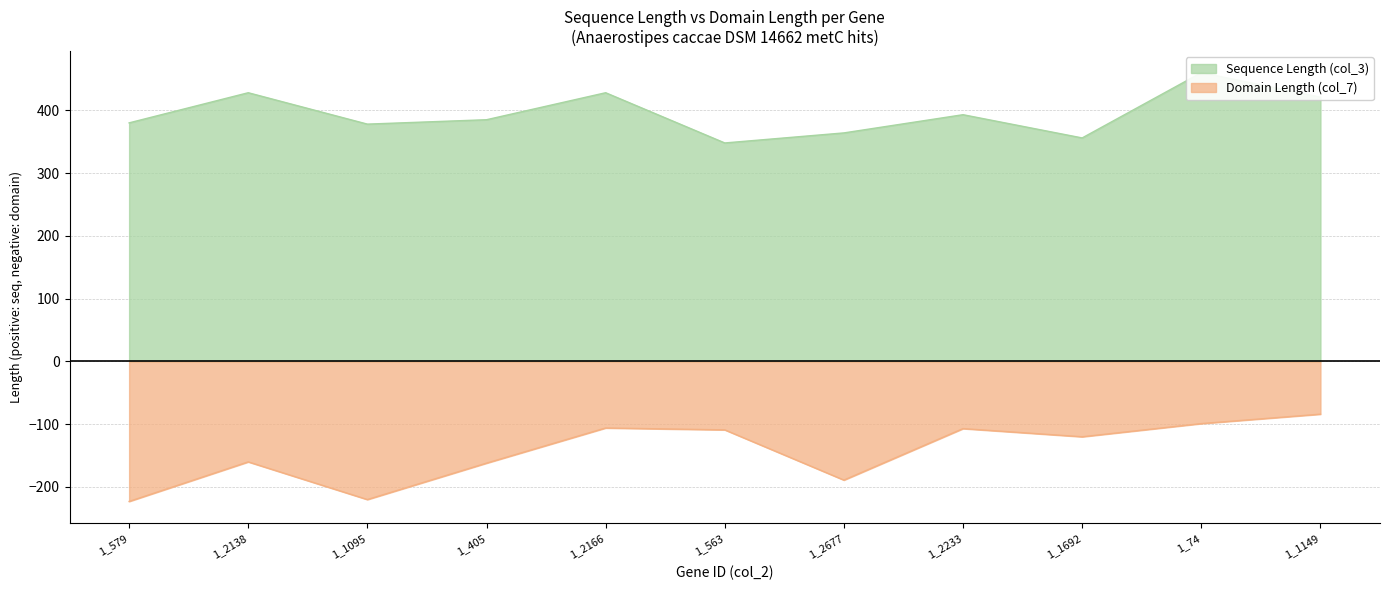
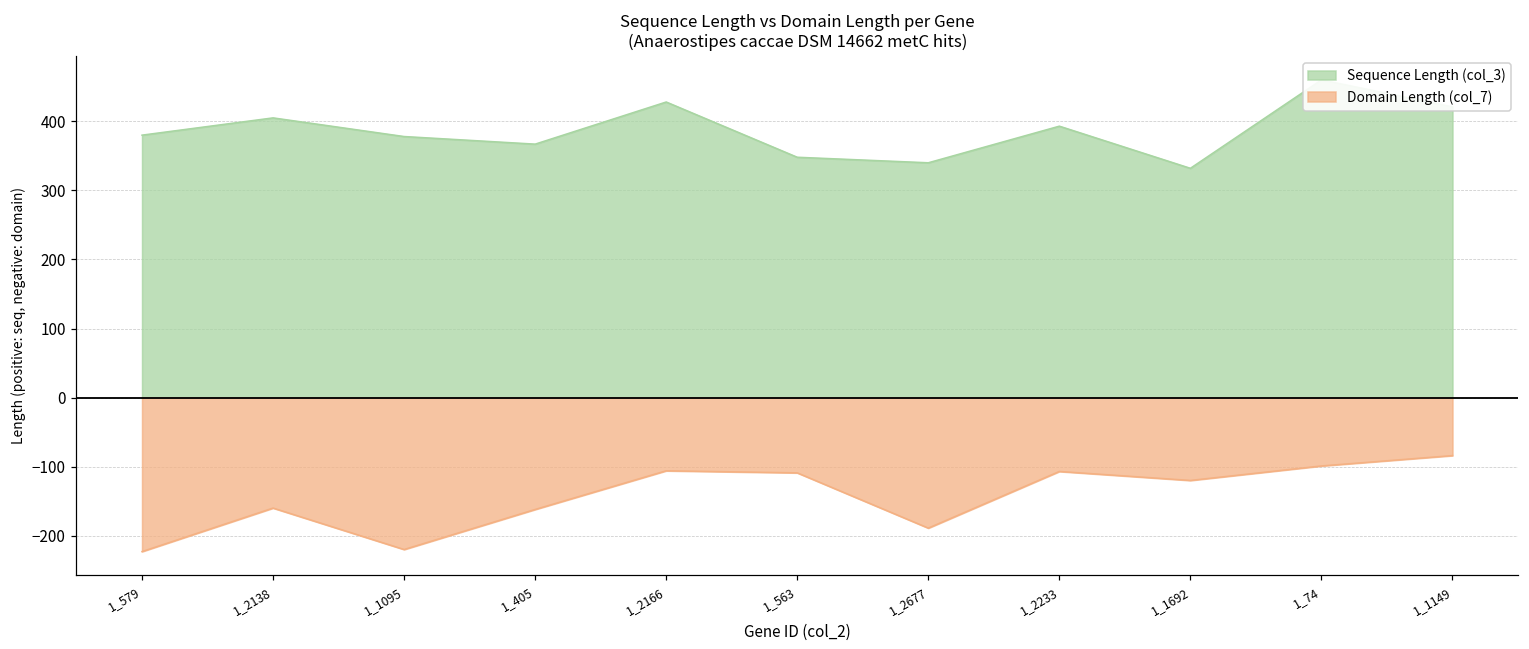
Sequence Length (col_3), 1_2138: 430 -> 410
Sequence Length (col_3), 1_405: 390 -> 370
Sequence Length (col_3), 1_2677: 360 -> 340
Sequence Length (col_3), 1_1692: 360 -> 330
